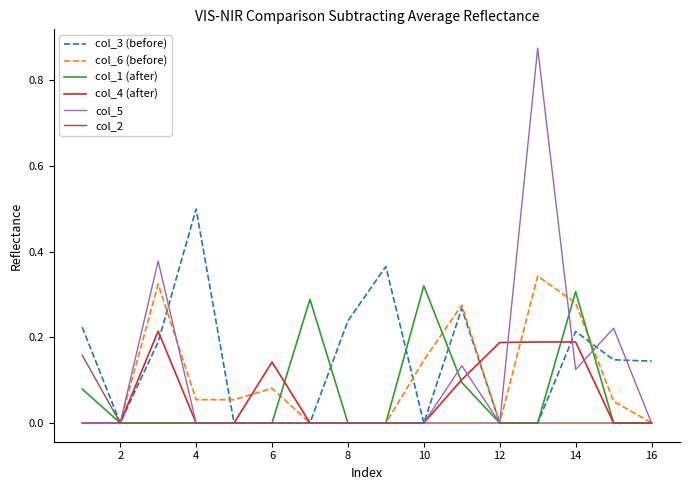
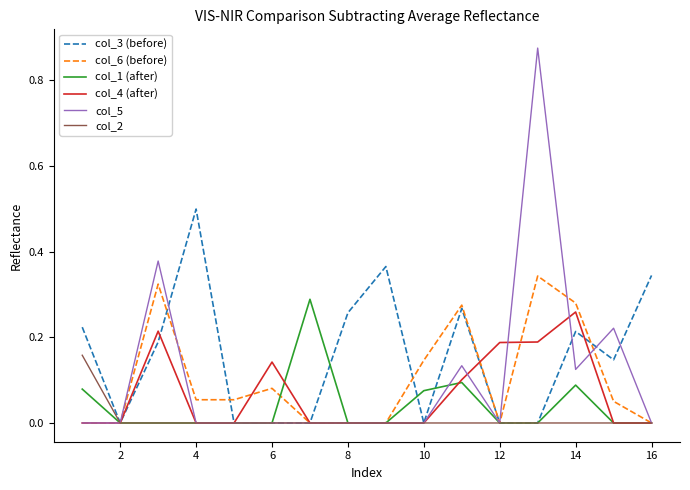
col_3 (before), 8: 0.24 -> 0.26
col_1 (after), 10: 0.32 -> 0.08
col_1 (after), 14: 0.31 -> 0.09
col_4 (after), 14: 0.19 -> 0.26
col_3 (before), 16: 0.14 -> 0.34
